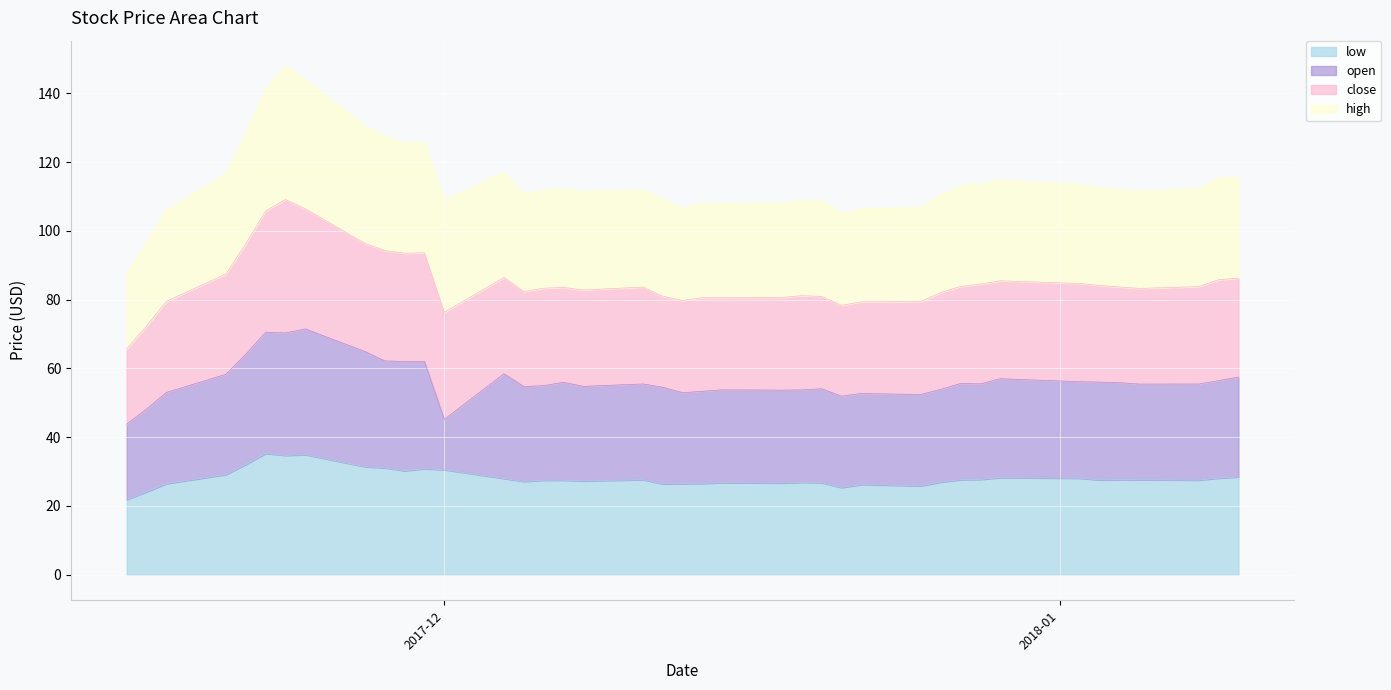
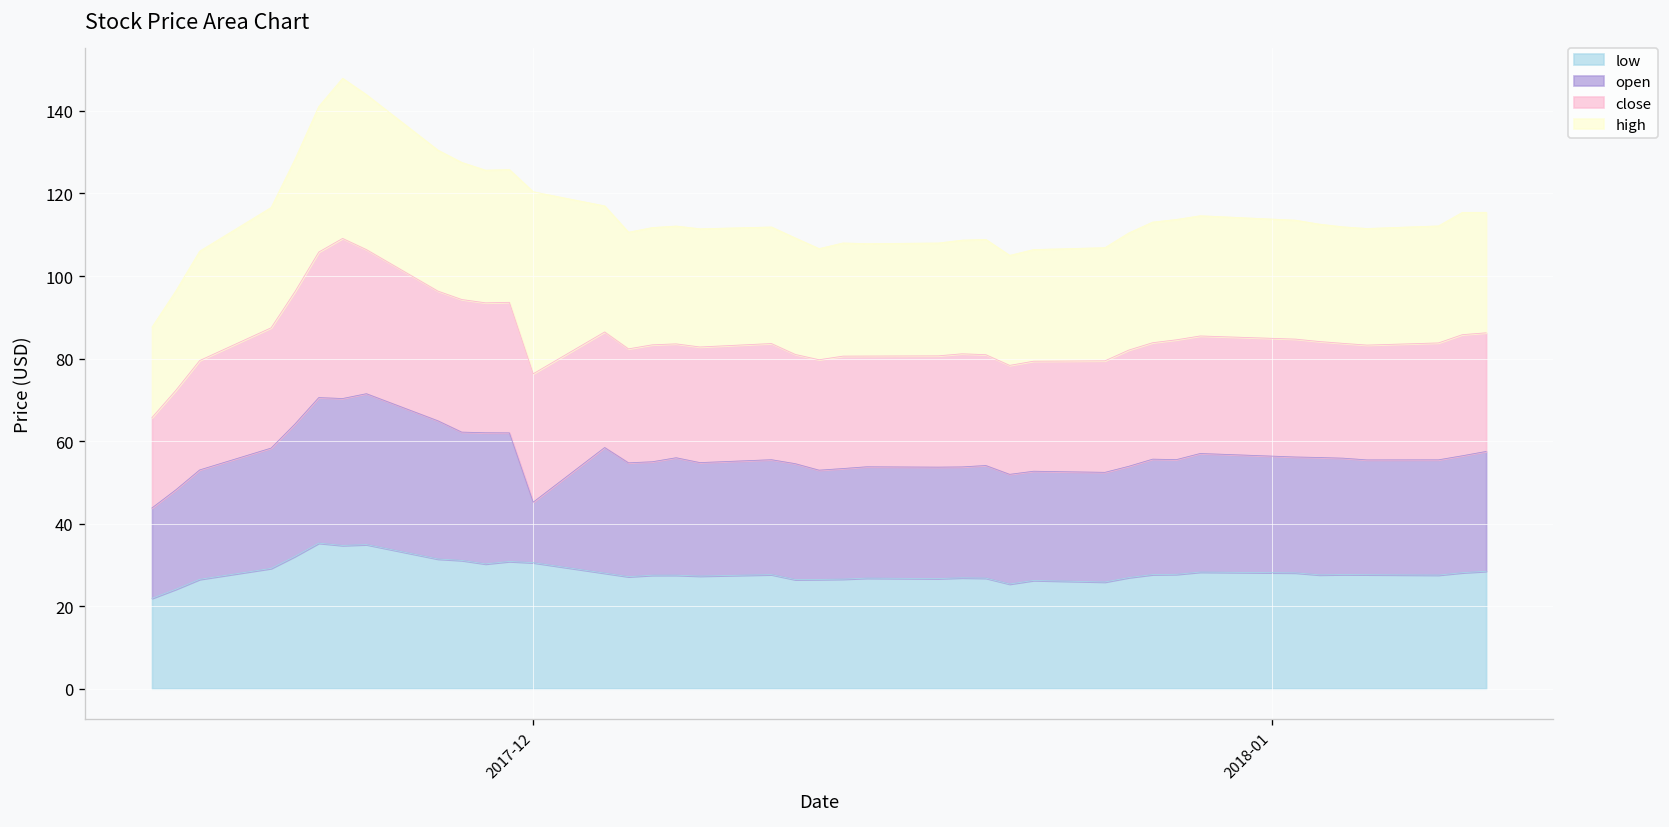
high, 2017-12: 33 -> 44
